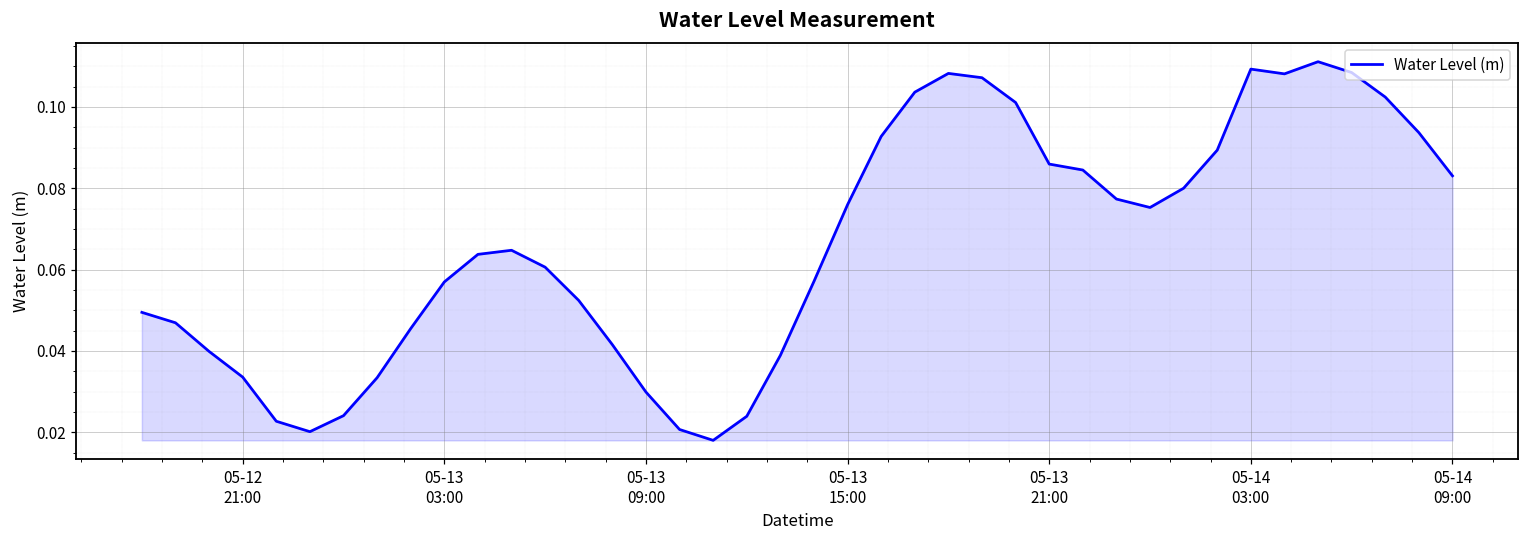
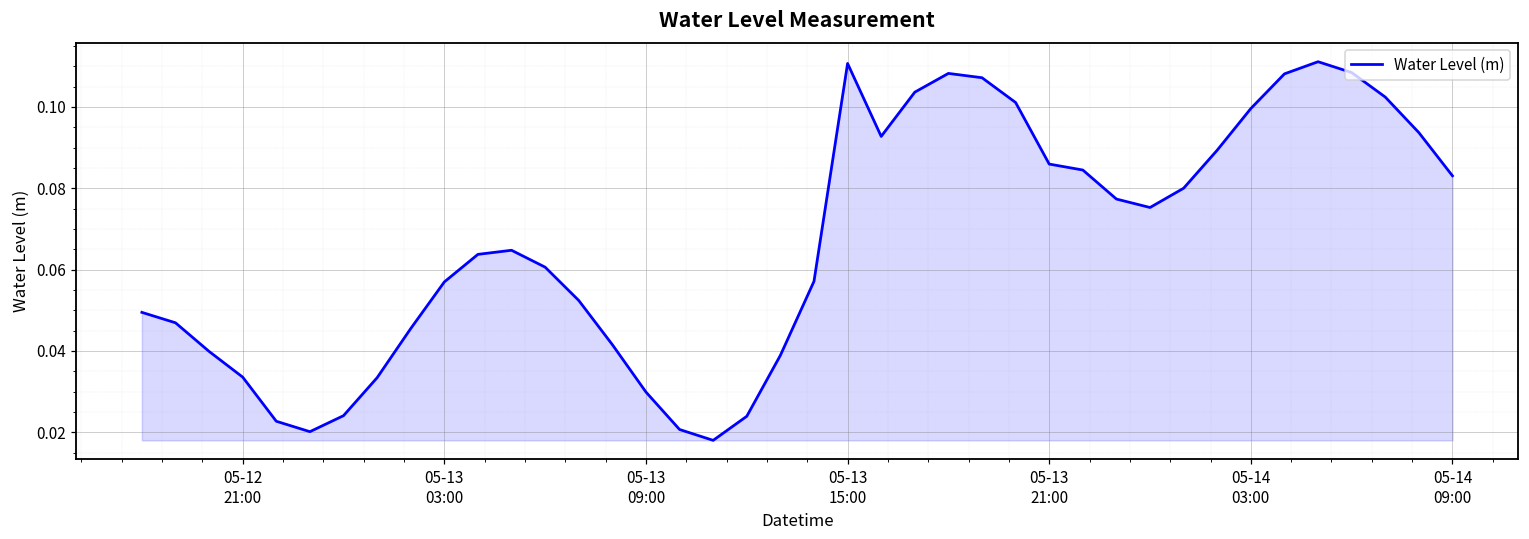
05-13 15:00: 0.076 -> 0.111
05-14 03:00: 0.109 -> 0.100
